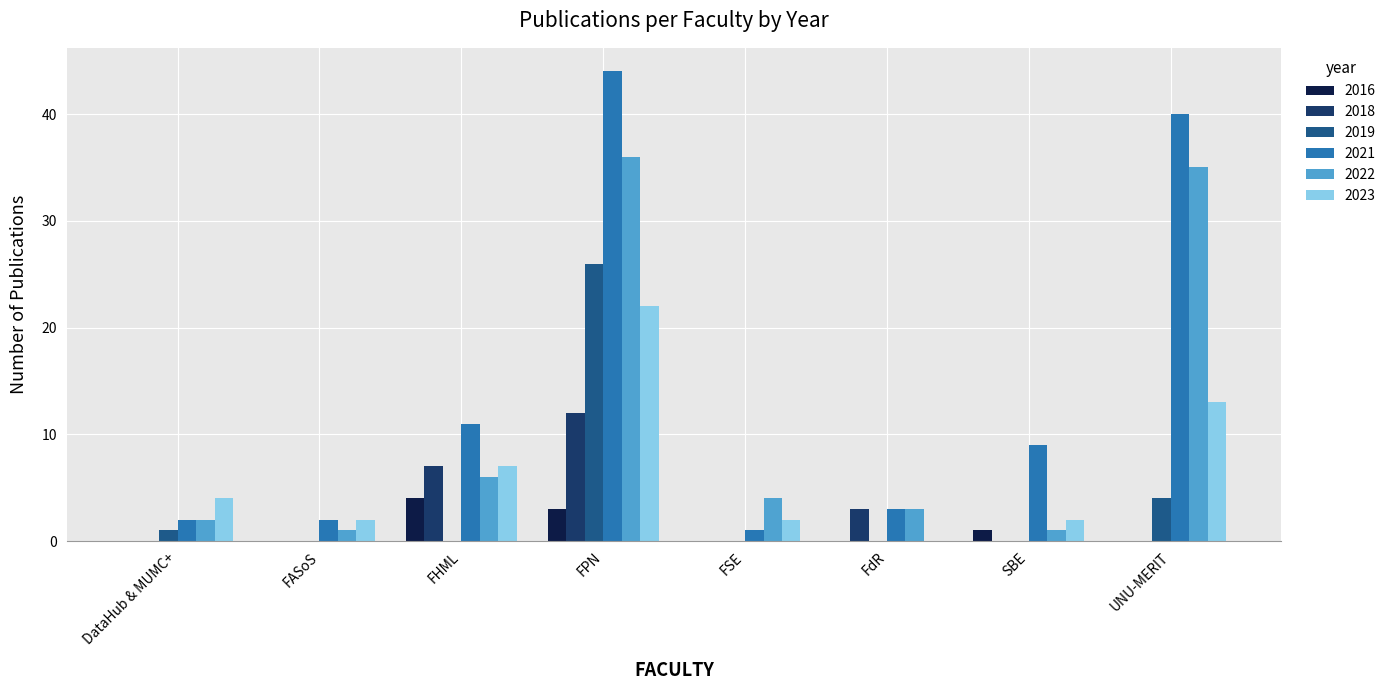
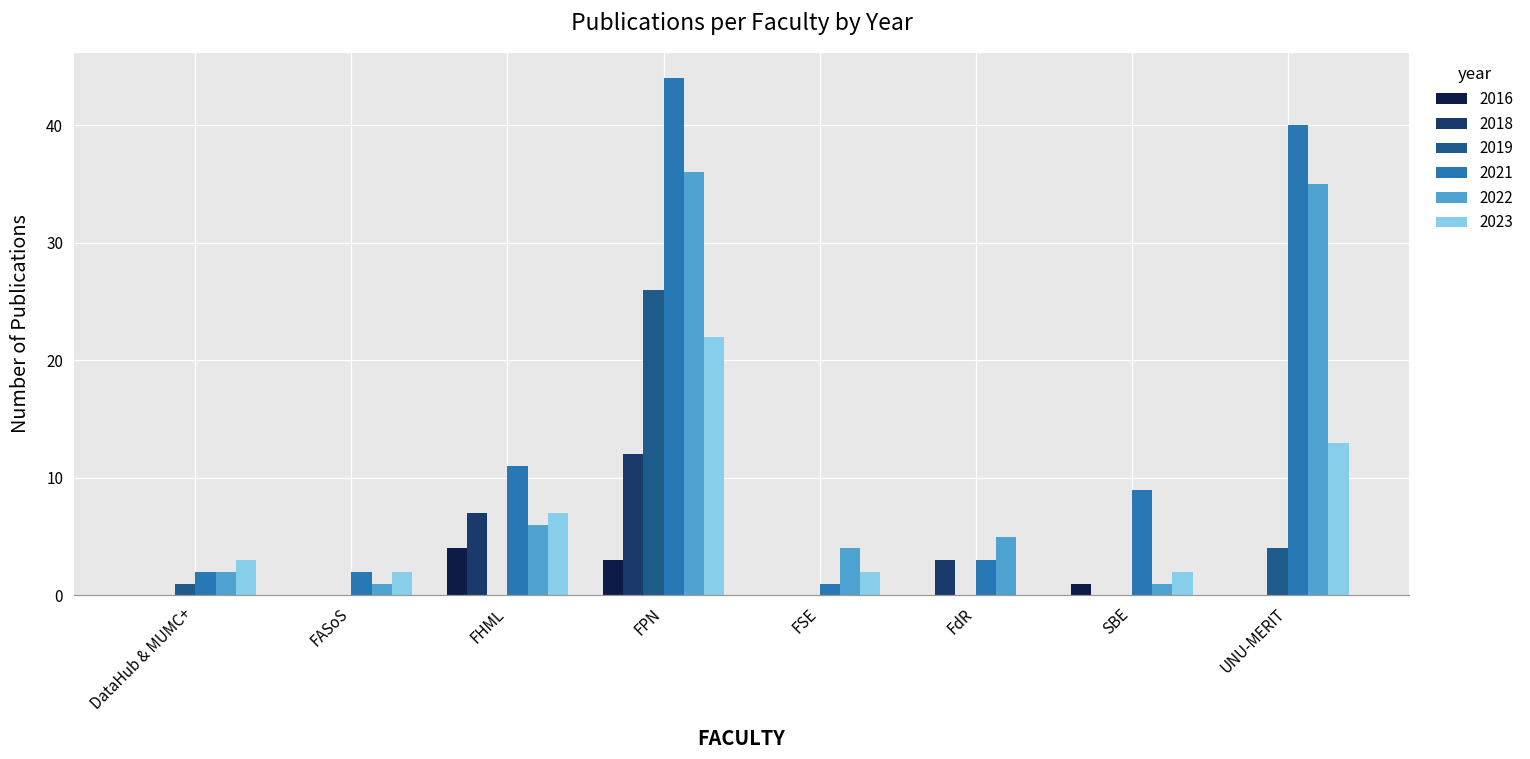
2023, DataHub & MUMC+: 4 -> 3
2022, FdR: 3 -> 5
